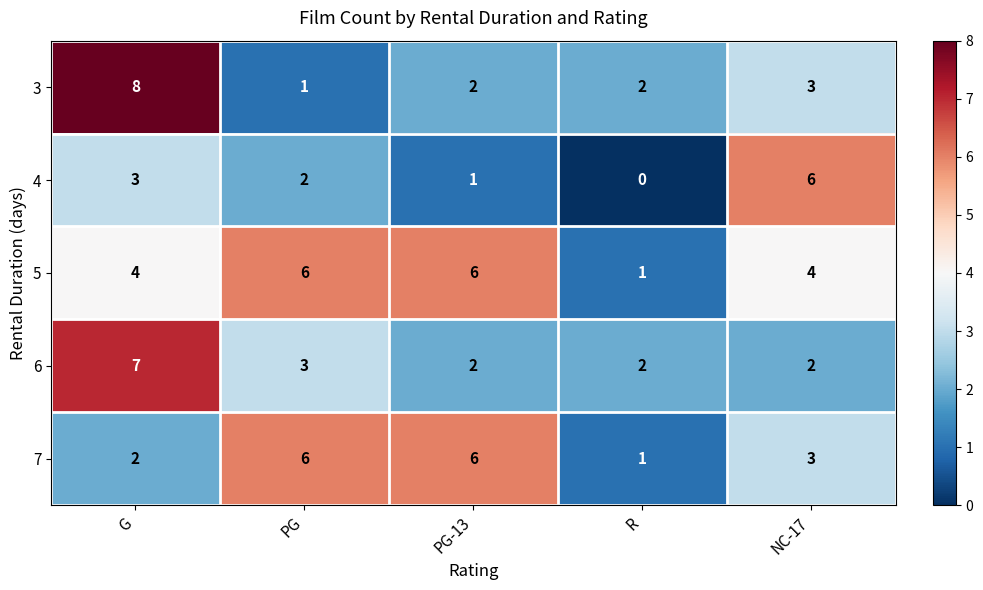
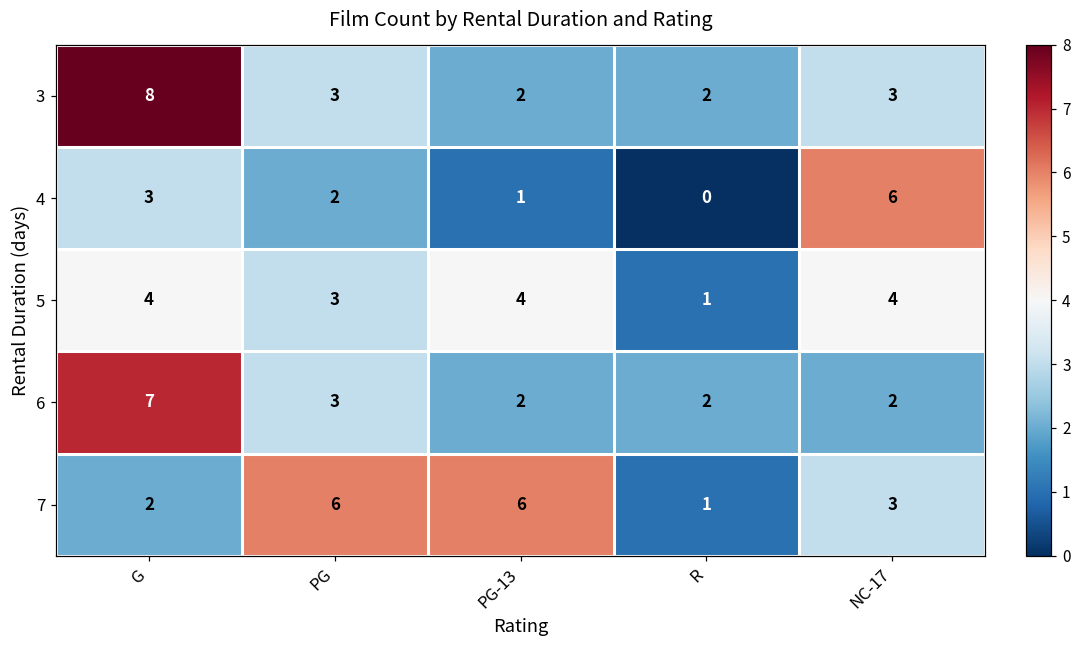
3, PG: 1 -> 3
5, PG: 6 -> 3
5, PG-13: 6 -> 4
